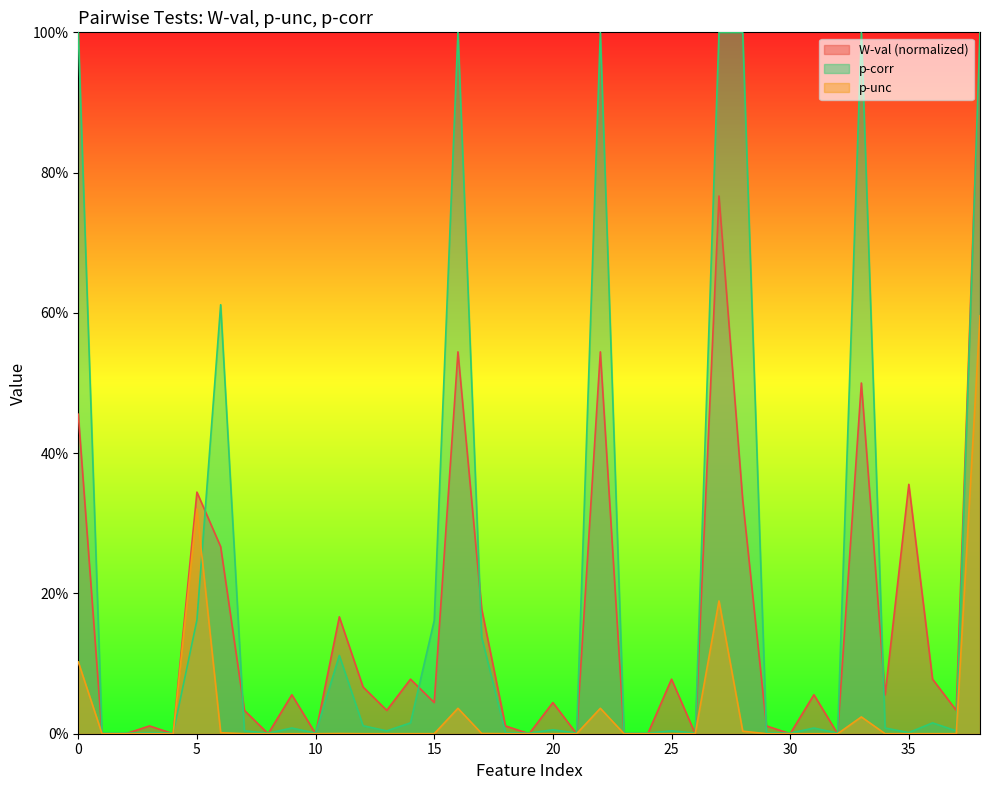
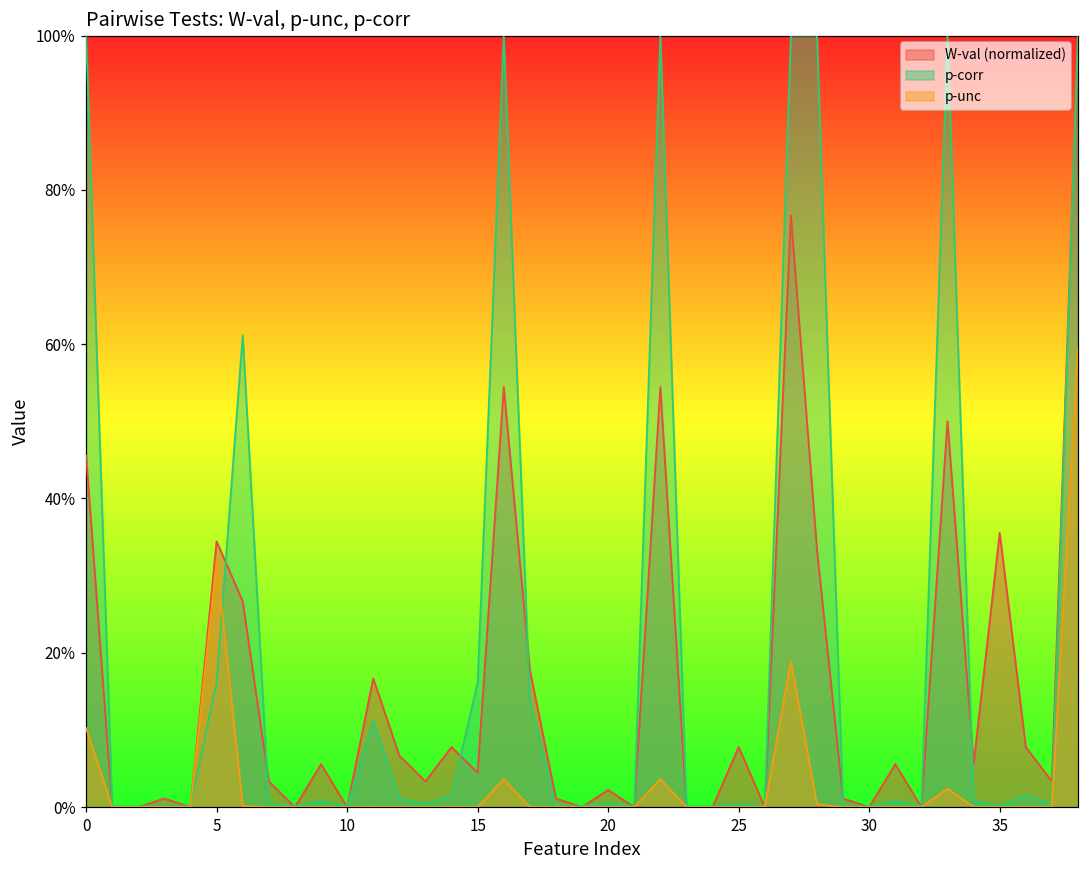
W-val (normalized), 20: 4% -> 2%
